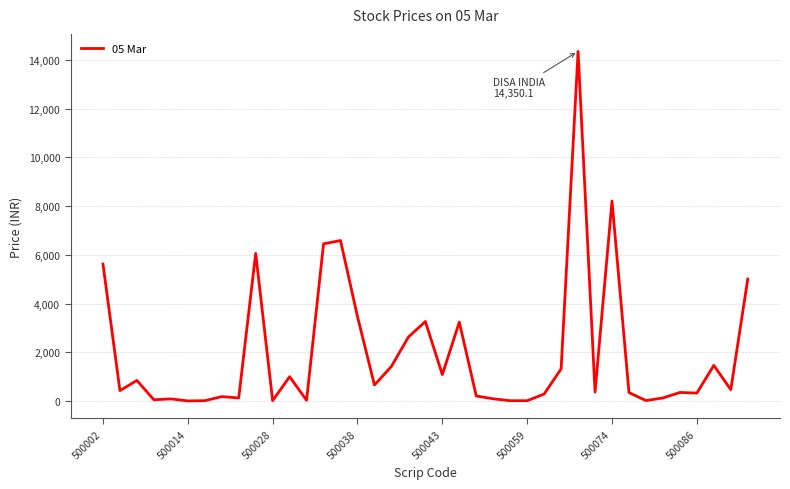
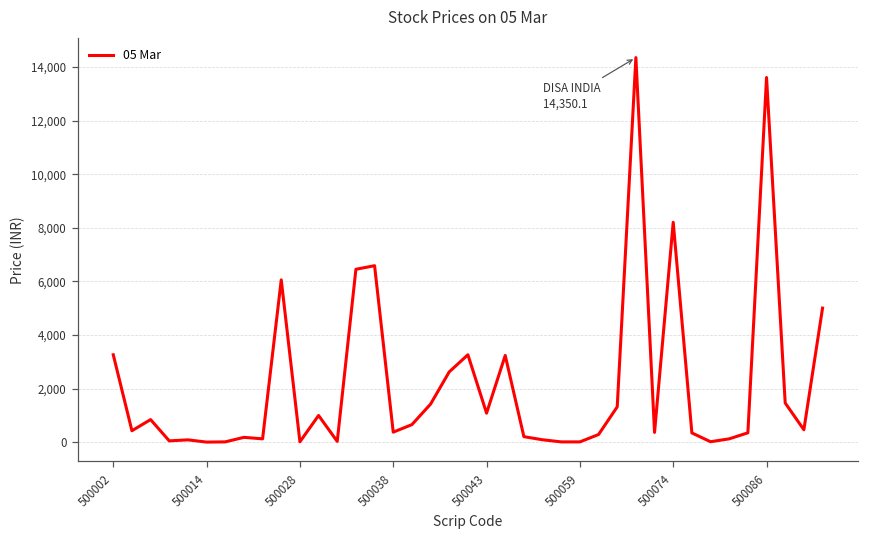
500002: 5,600 -> 3,300
500038: 3,500 -> 400
500086: 300 -> 13,600
